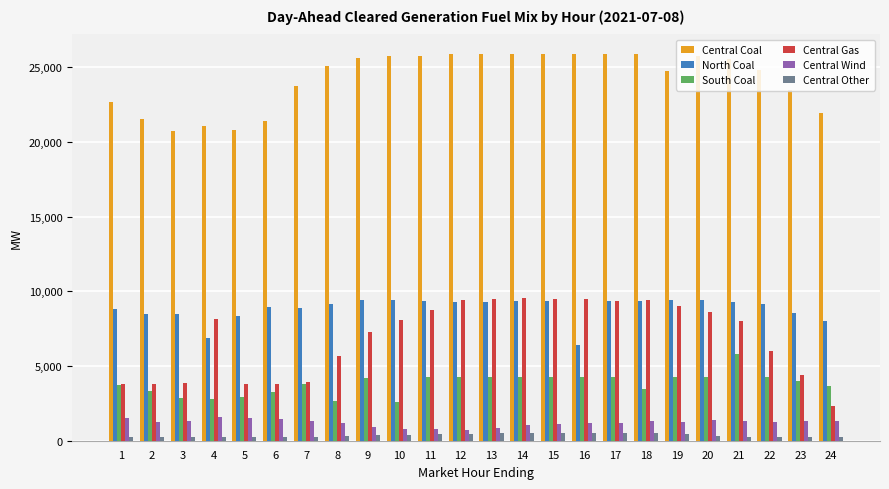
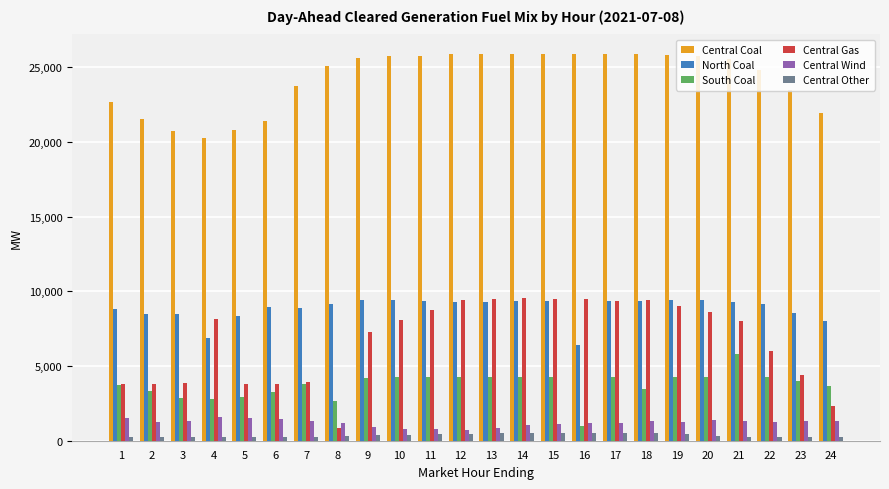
Central Coal, 4: 21,000 -> 20,200
Central Gas, 8: 5,700 -> 800
South Coal, 10: 2,600 -> 4,200
South Coal, 16: 4,300 -> 1,000
Central Coal, 19: 24,700 -> 25,800
